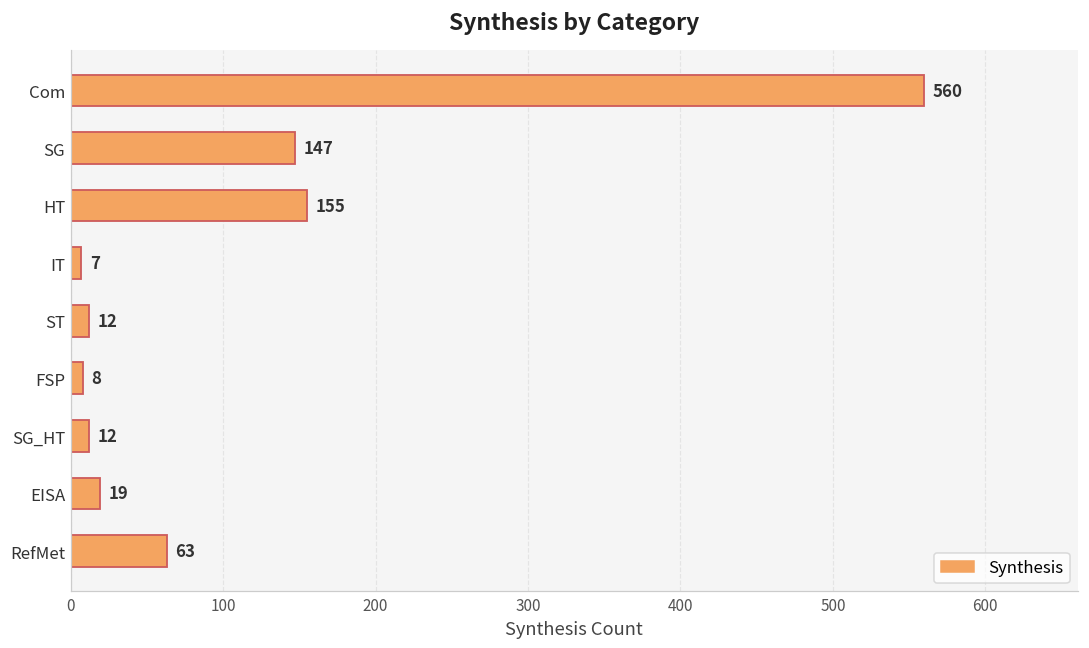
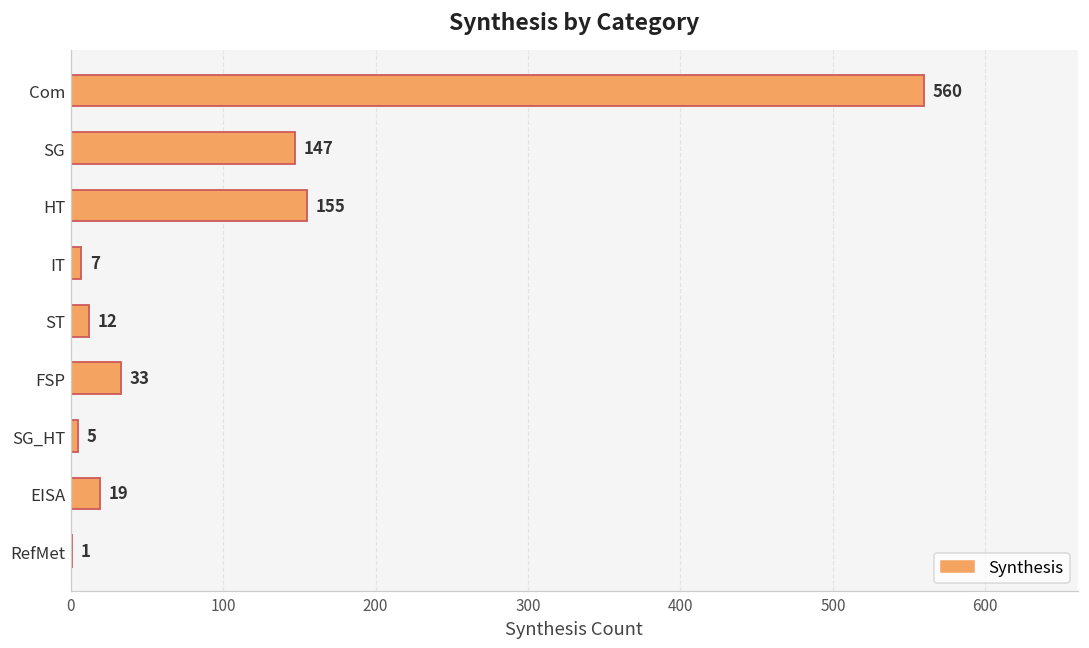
FSP: 8 -> 33
SG_HT: 12 -> 5
RefMet: 63 -> 1
